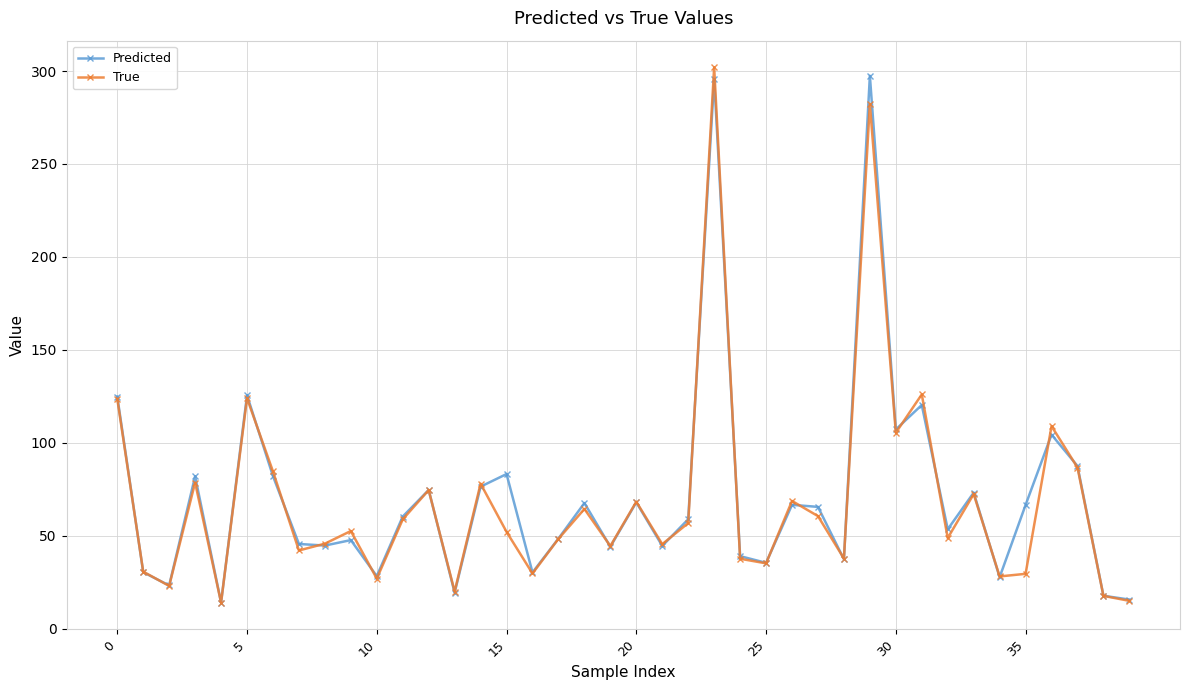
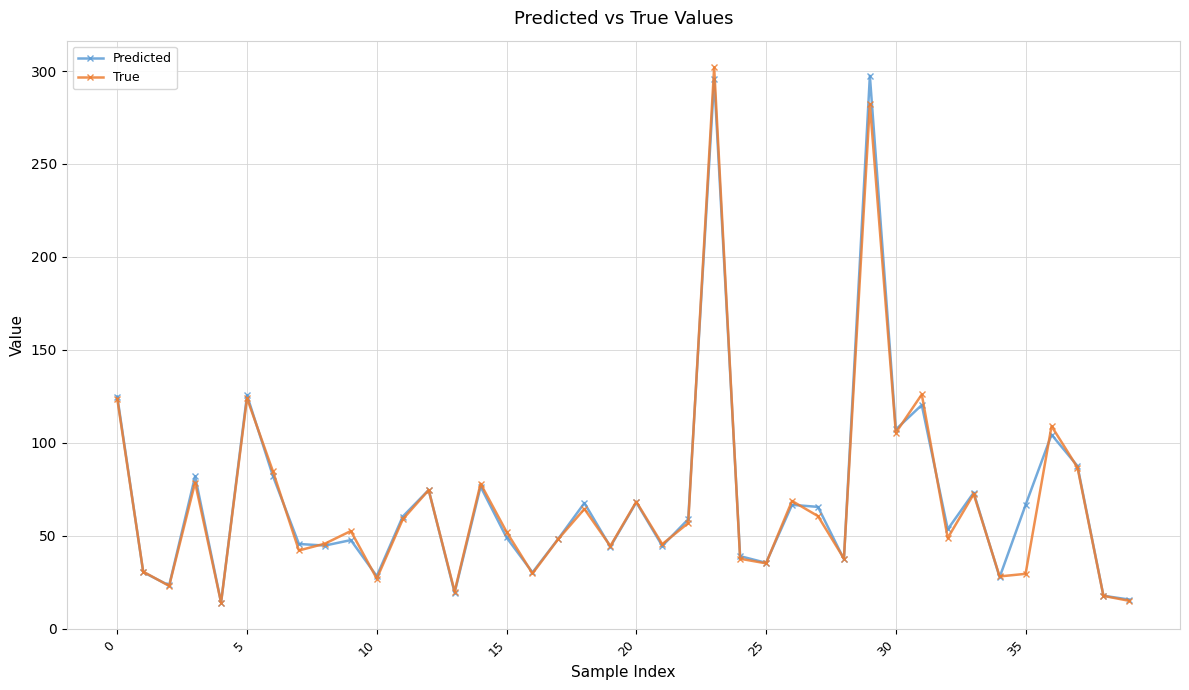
Predicted, 15: 83 -> 49
